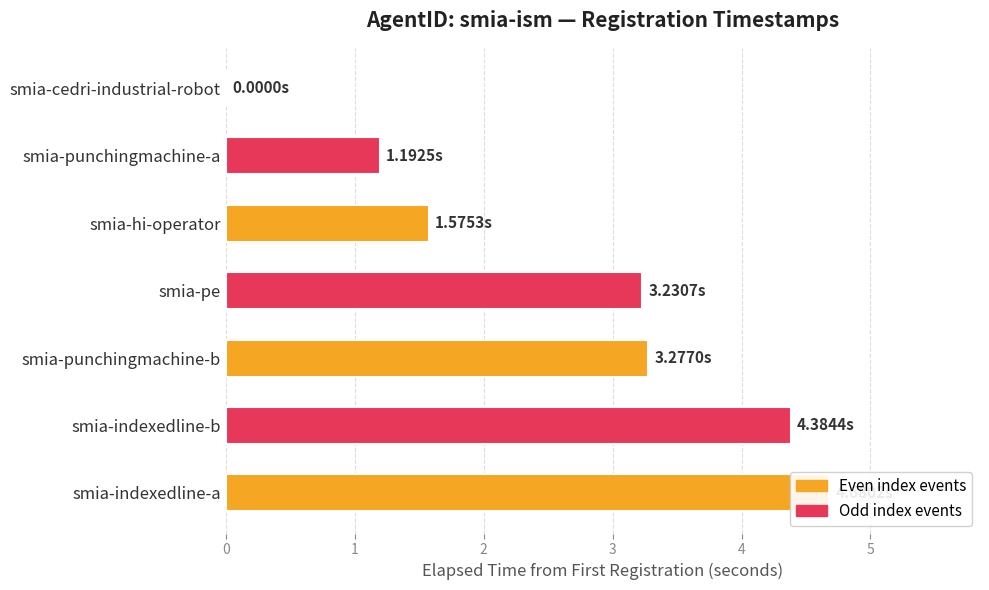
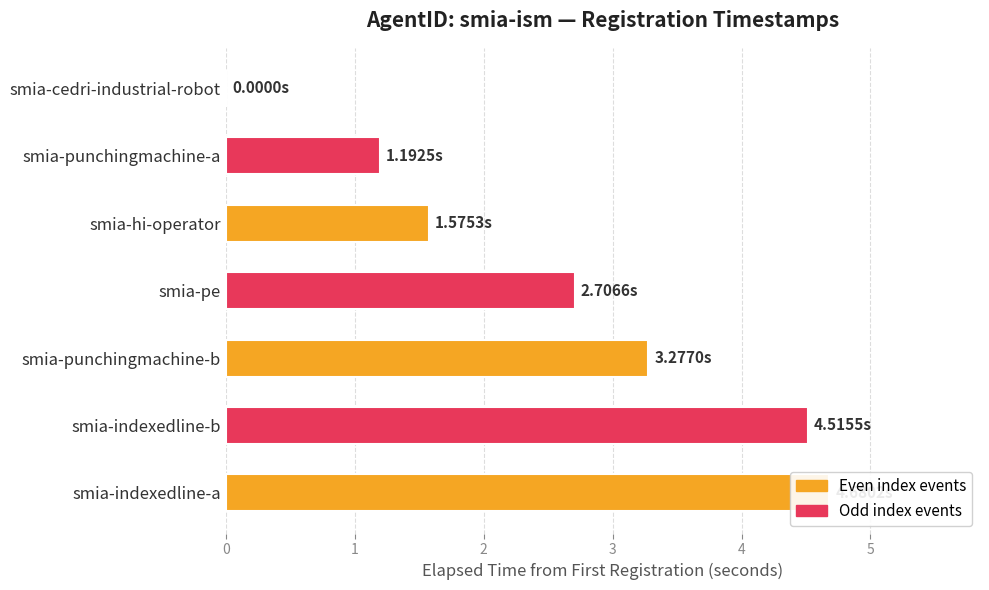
smia-pe: 3.2307s -> 2.7066s
smia-indexedline-b: 4.3844s -> 4.5155s
